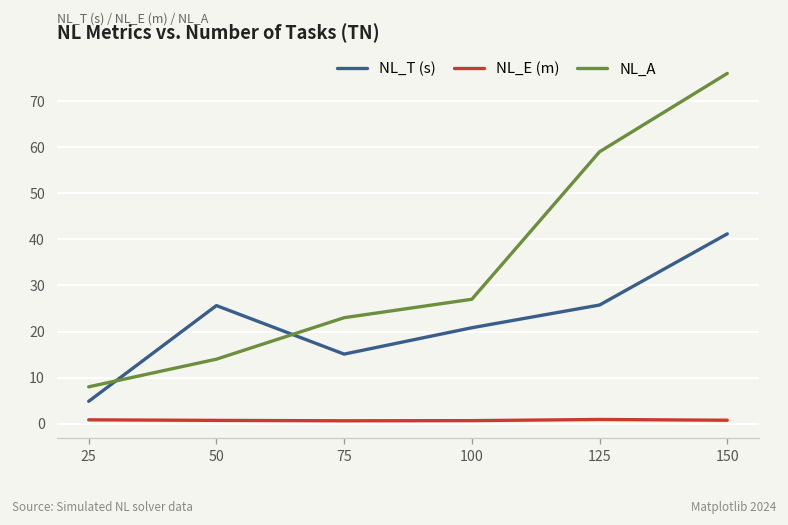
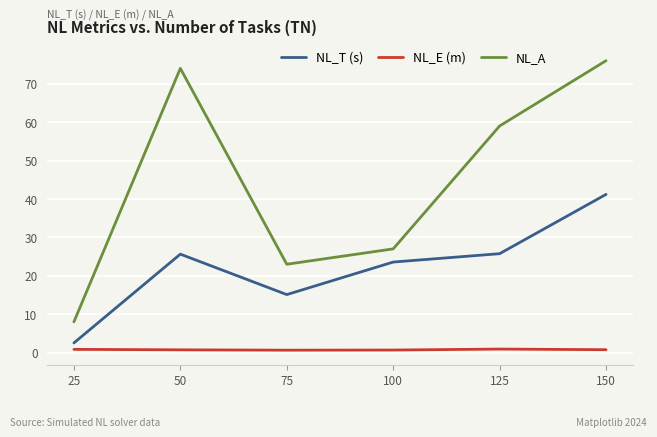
NL_T (s), 25: 5 -> 3
NL_A, 50: 14 -> 74
NL_T (s), 100: 21 -> 24
